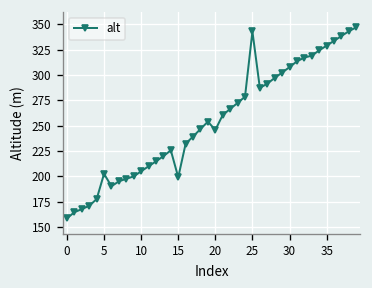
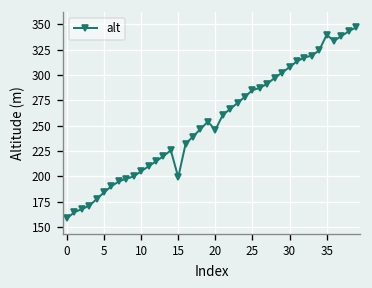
5: 200 -> 180
25: 340 -> 290
35: 330 -> 340
